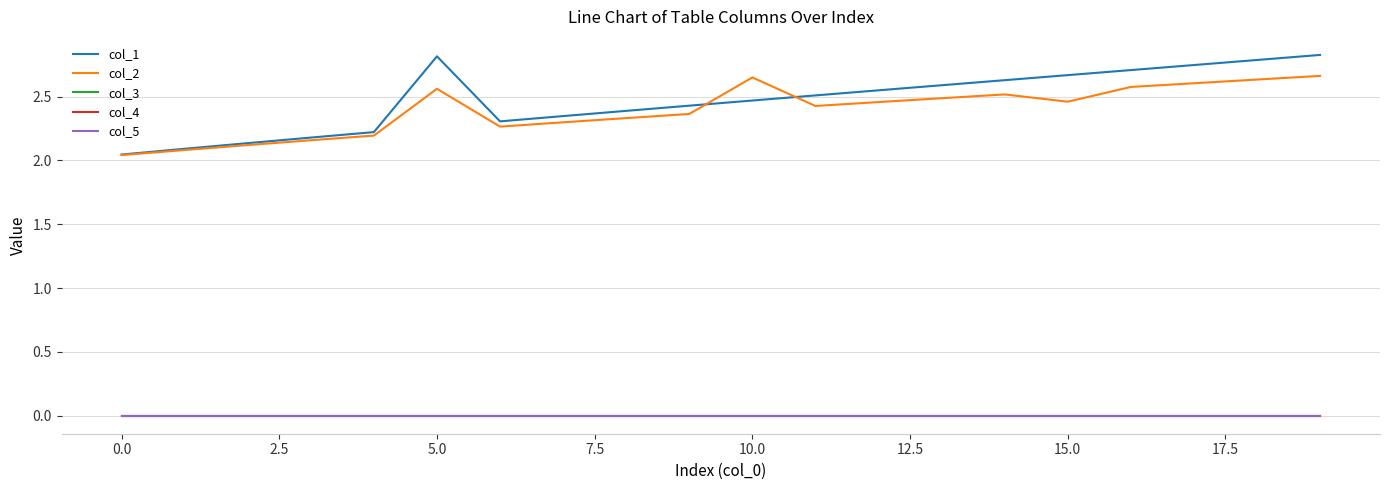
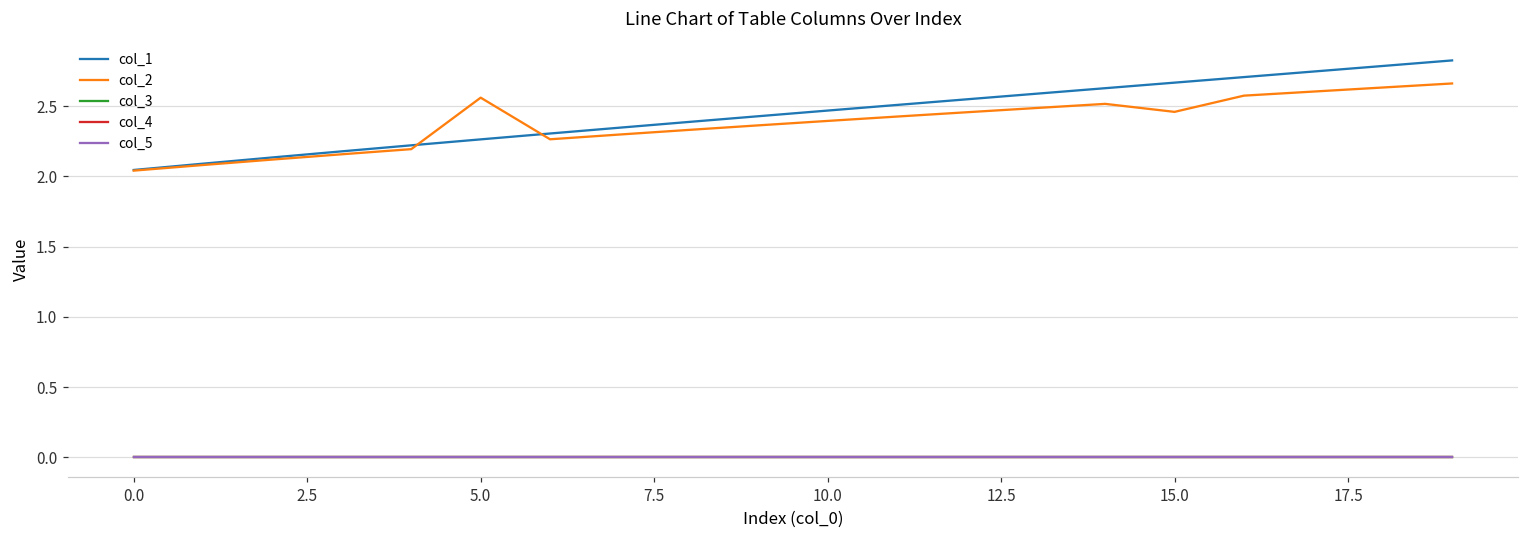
col_1, 5.0: 2.82 -> 2.26
col_2, 10.0: 2.65 -> 2.40
